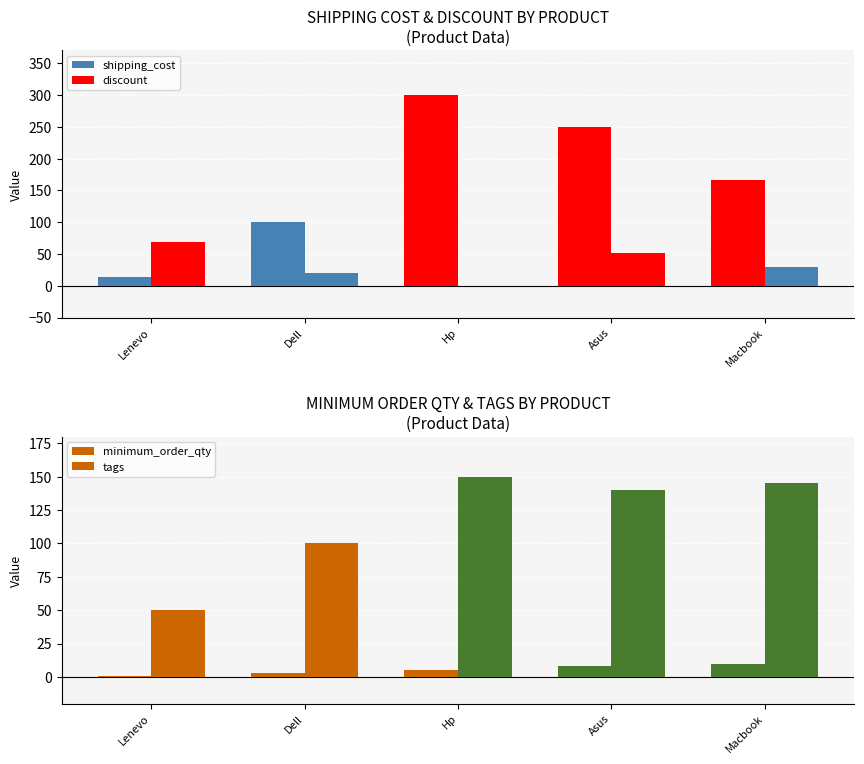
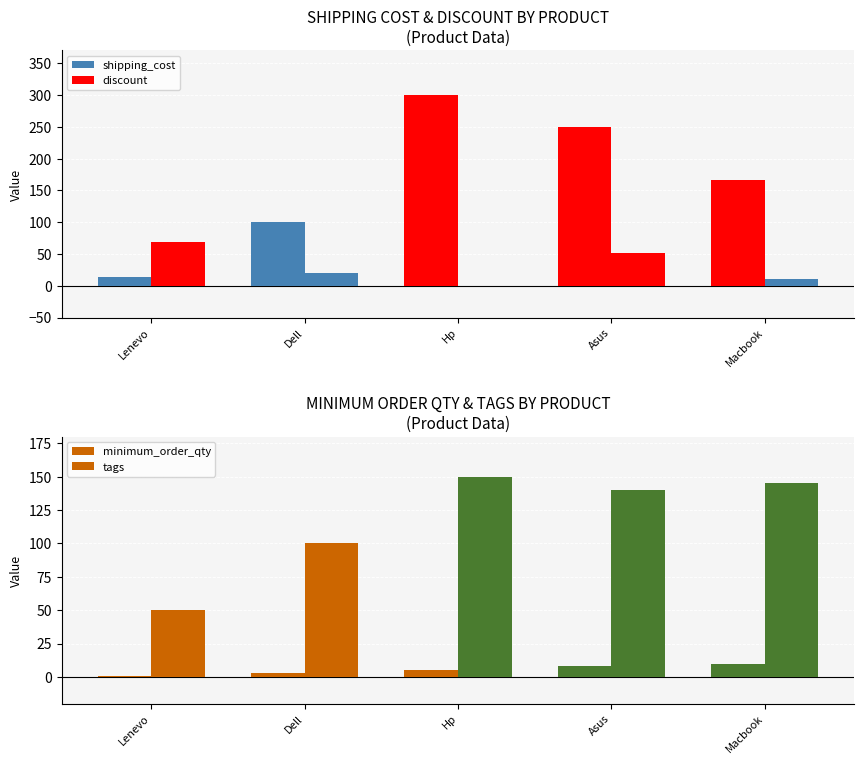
SHIPPING COST & DISCOUNT BY PRODUCT (Product Data), discount, Macbook: 30 -> 10
